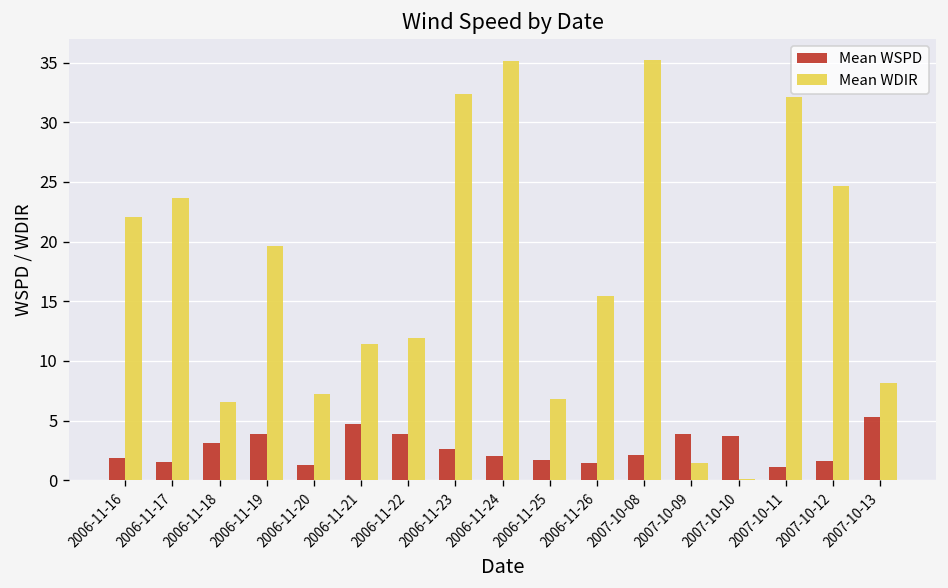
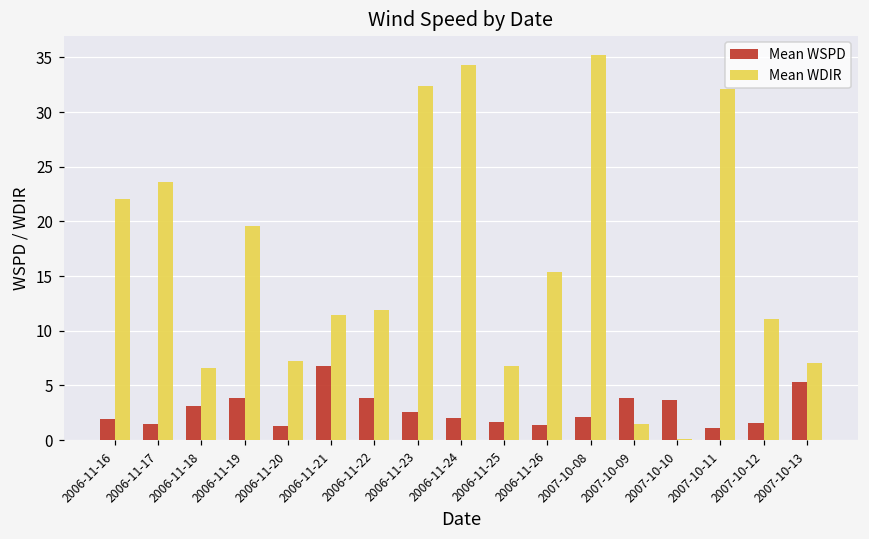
Mean WSPD, 2006-11-21: 5 -> 7
Mean WDIR, 2006-11-24: 35 -> 34
Mean WDIR, 2007-10-12: 25 -> 11
Mean WDIR, 2007-10-13: 8 -> 7
